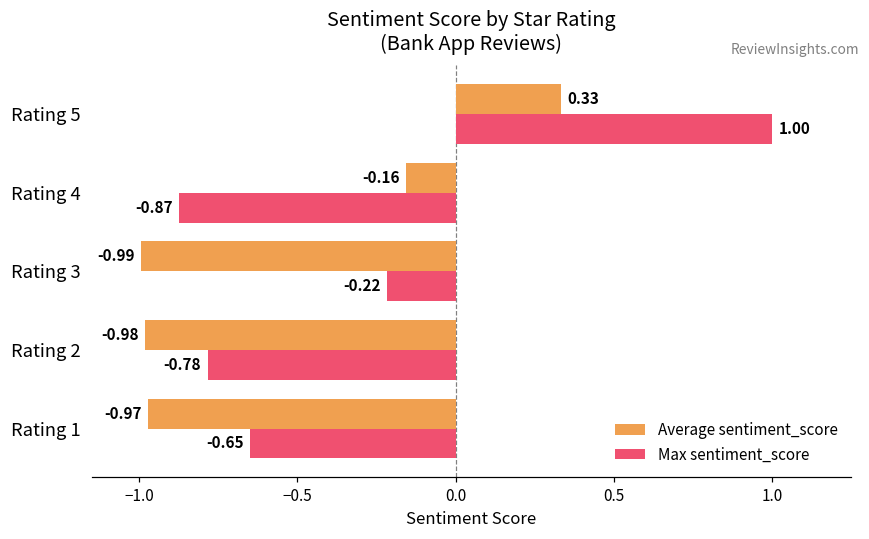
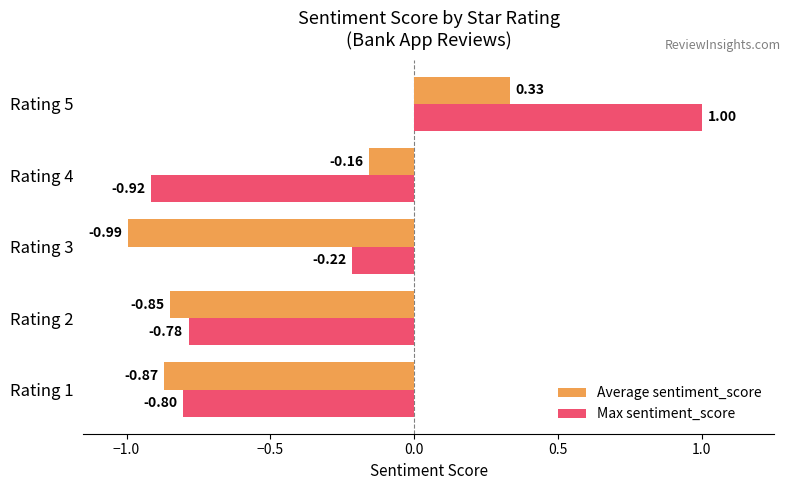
Max sentiment_score, Rating 4: -0.87 -> -0.92
Average sentiment_score, Rating 2: -0.98 -> -0.85
Average sentiment_score, Rating 1: -0.97 -> -0.87
Max sentiment_score, Rating 1: -0.65 -> -0.80
